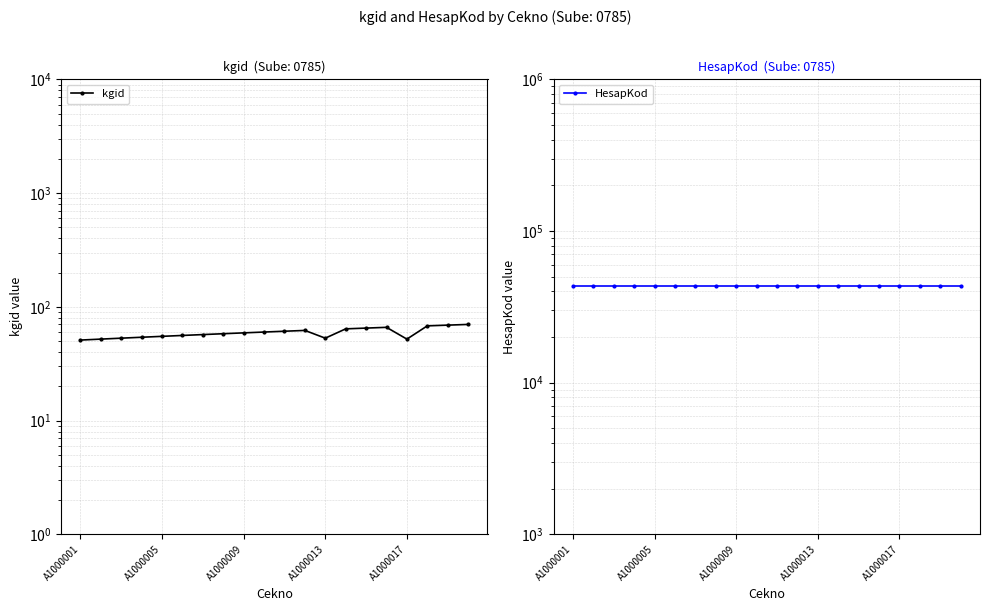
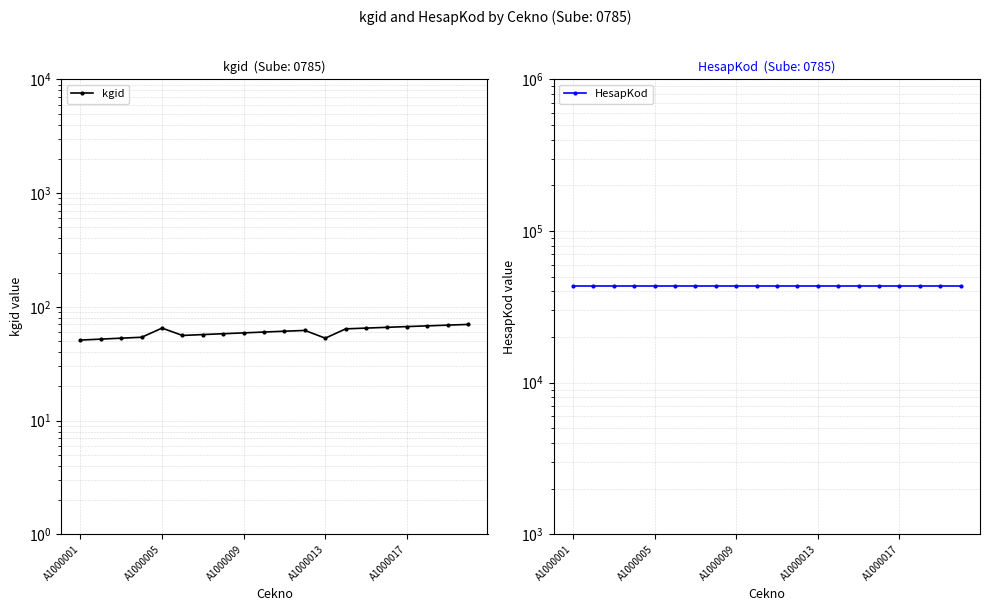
kgid (Sube: 0785), A1000005: 60 -> 70
kgid (Sube: 0785), A1000017: 50 -> 70
